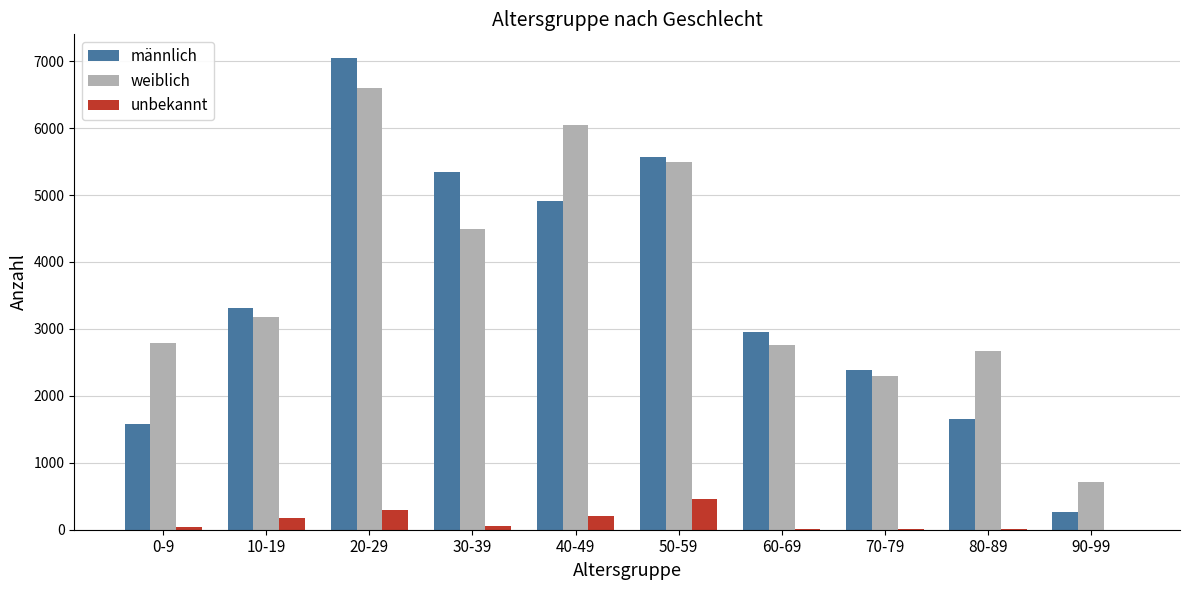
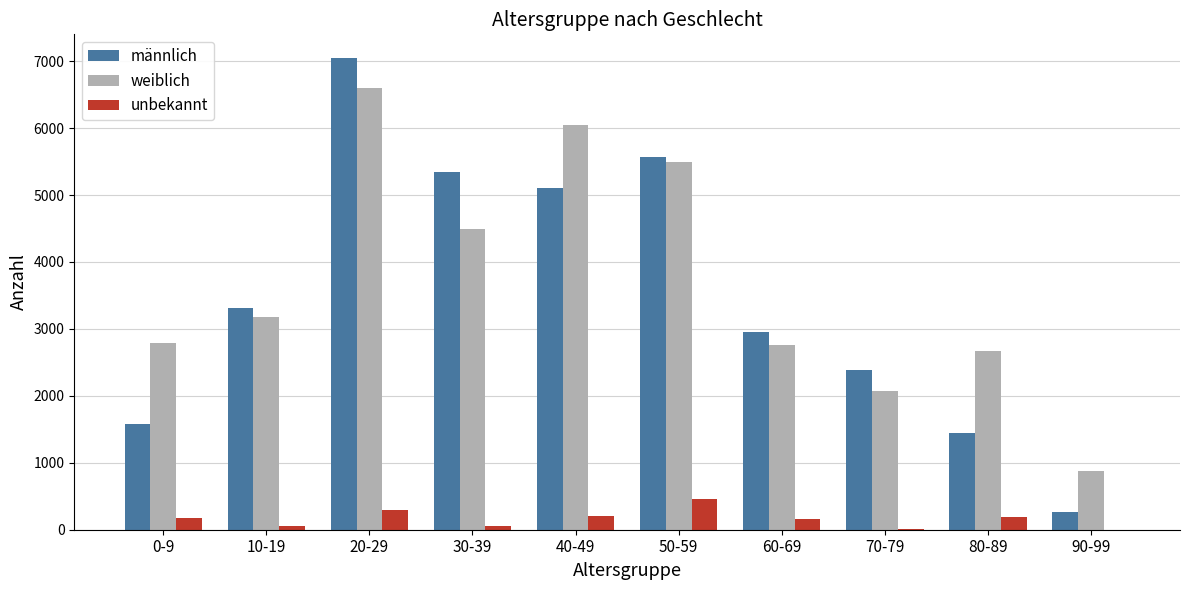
unbekannt, 0-9: 0 -> 200
unbekannt, 10-19: 200 -> 100
männlich, 40-49: 4900 -> 5100
unbekannt, 60-69: 0 -> 200
weiblich, 70-79: 2300 -> 2100
männlich, 80-89: 1700 -> 1400
unbekannt, 80-89: 0 -> 200
weiblich, 90-99: 700 -> 900
